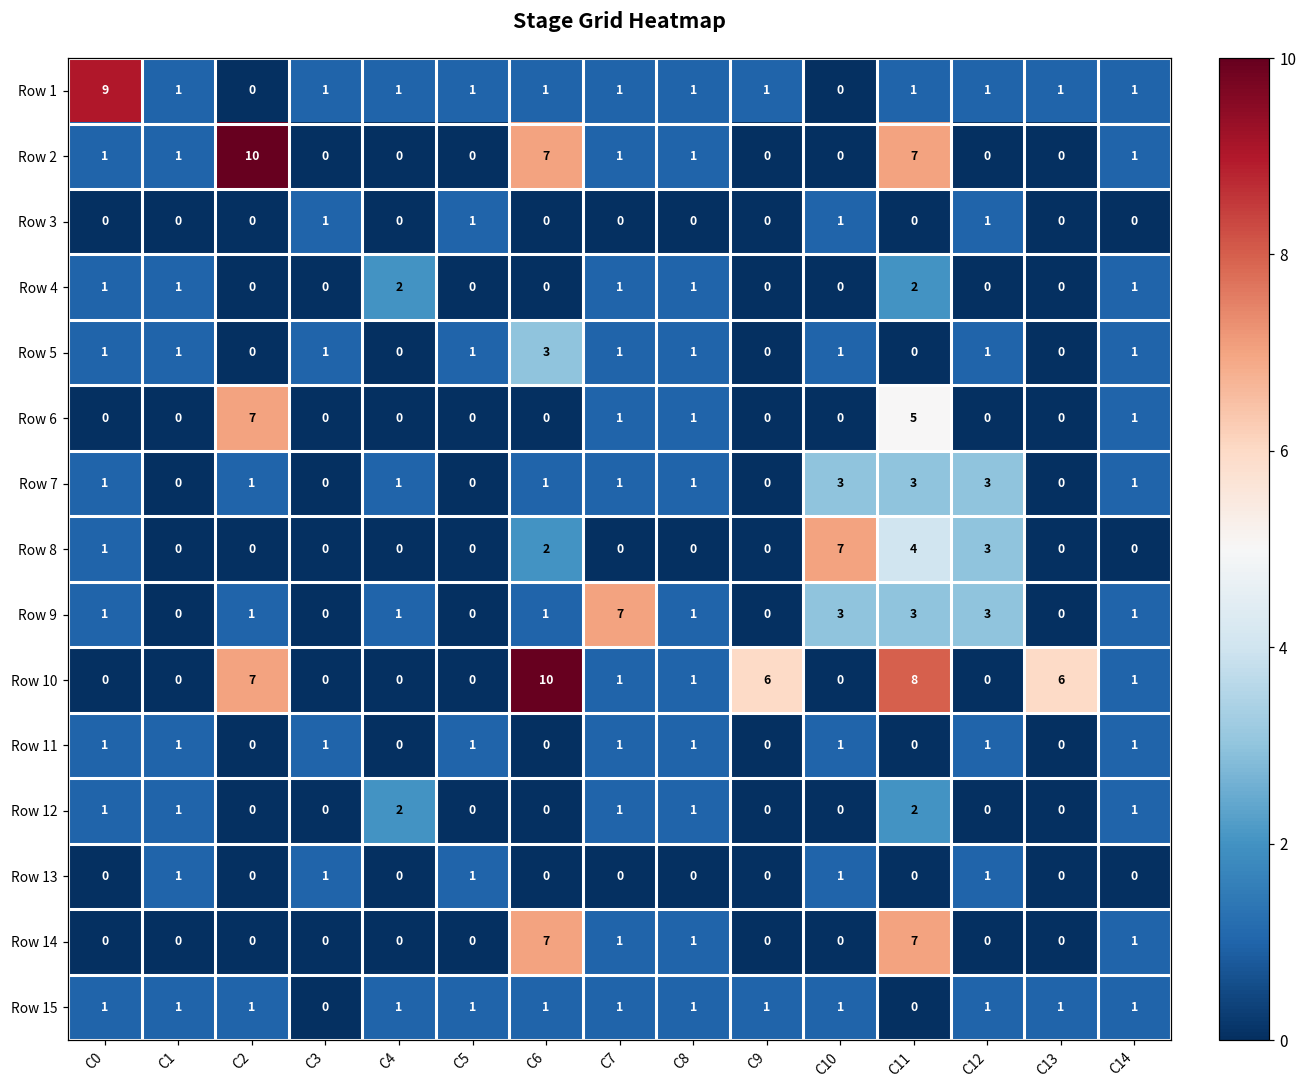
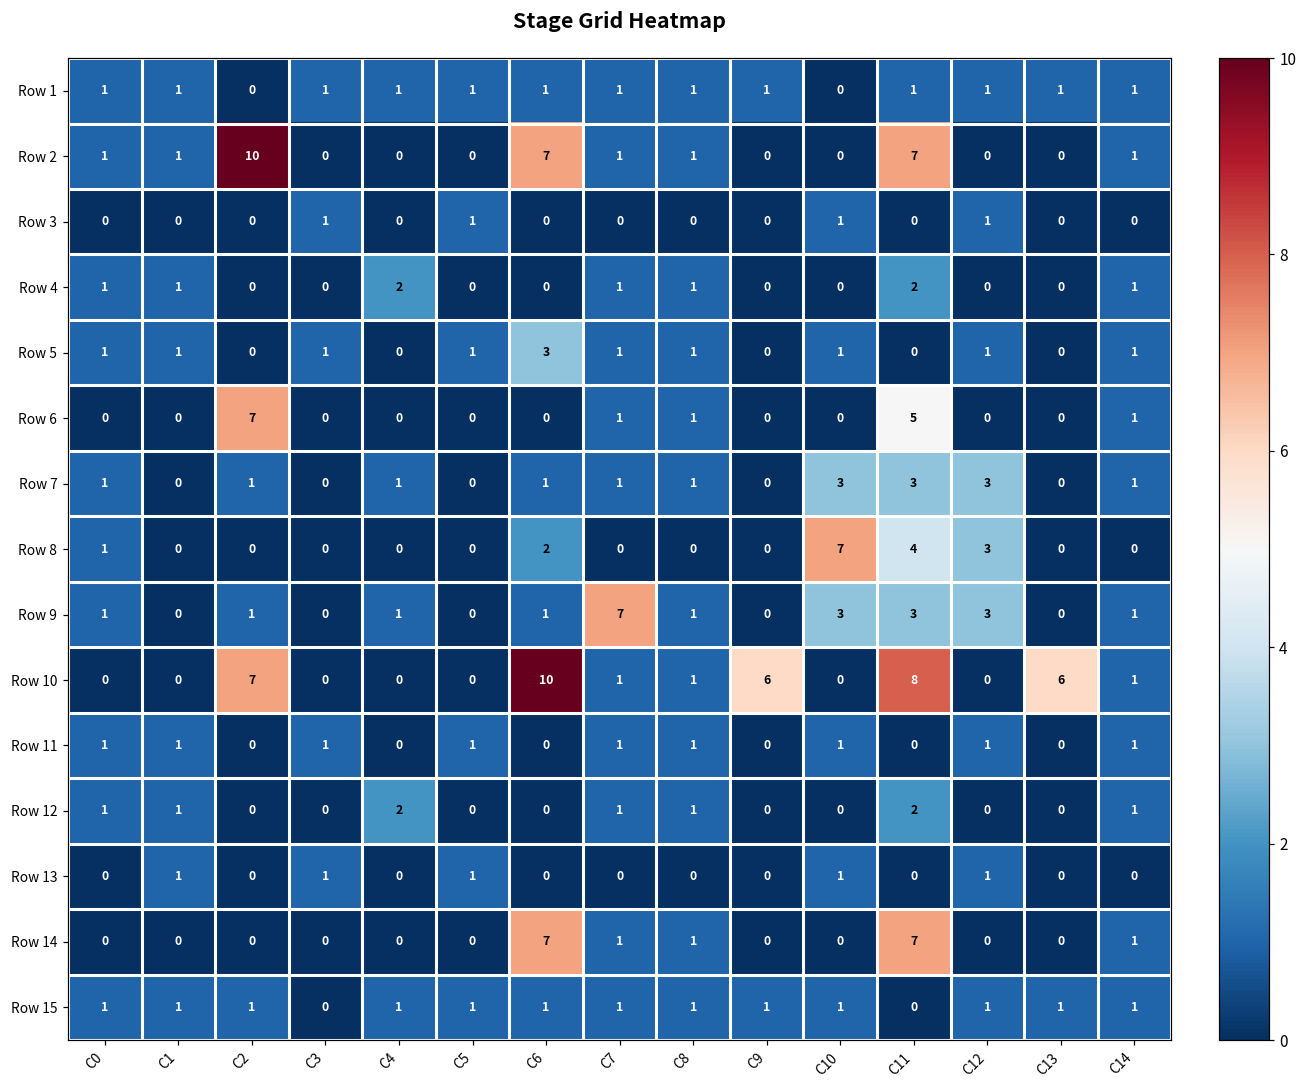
Row 1, C0: 9 -> 1
